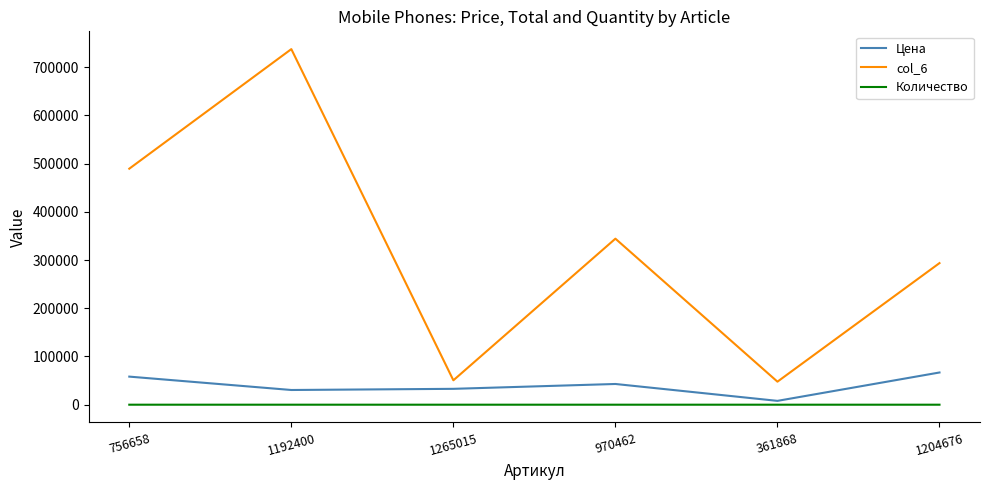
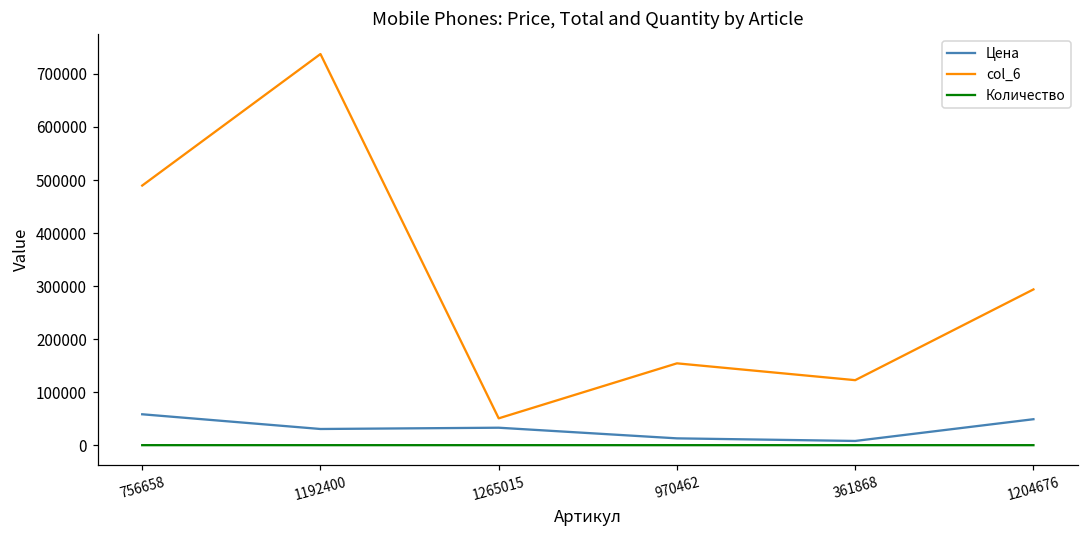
Цена, 970462: 40000 -> 10000
col_6, 970462: 340000 -> 150000
col_6, 361868: 50000 -> 120000
Цена, 1204676: 70000 -> 50000
